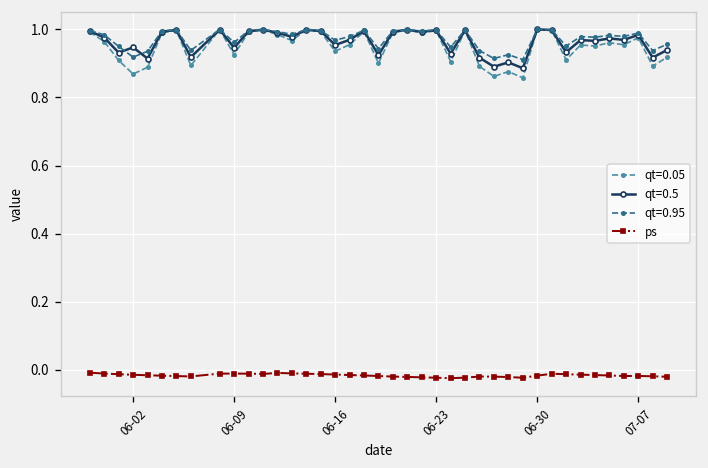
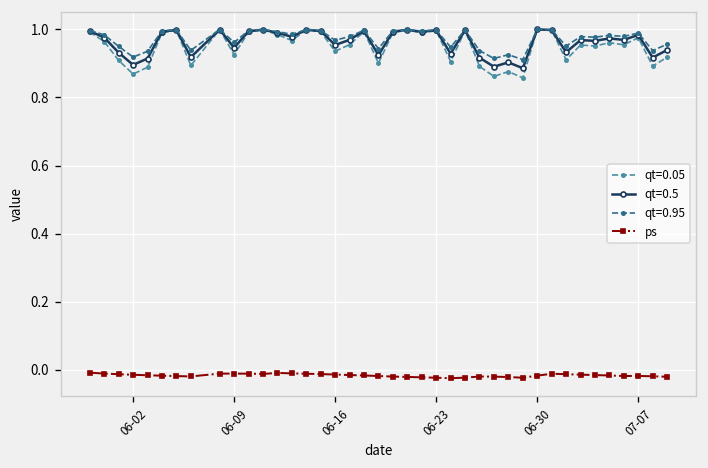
qt=0.5, 06-02: 0.95 -> 0.90
